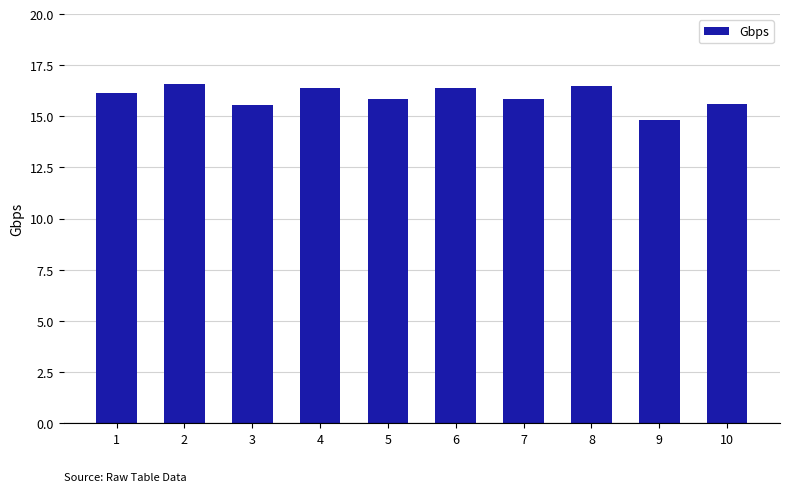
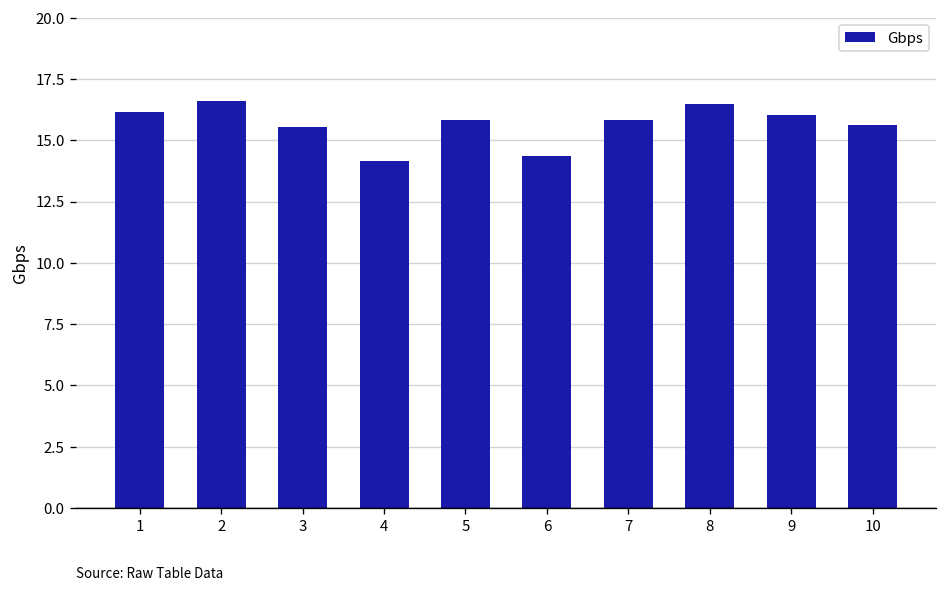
4: 16.4 -> 14.2
6: 16.4 -> 14.4
9: 14.8 -> 16.0
